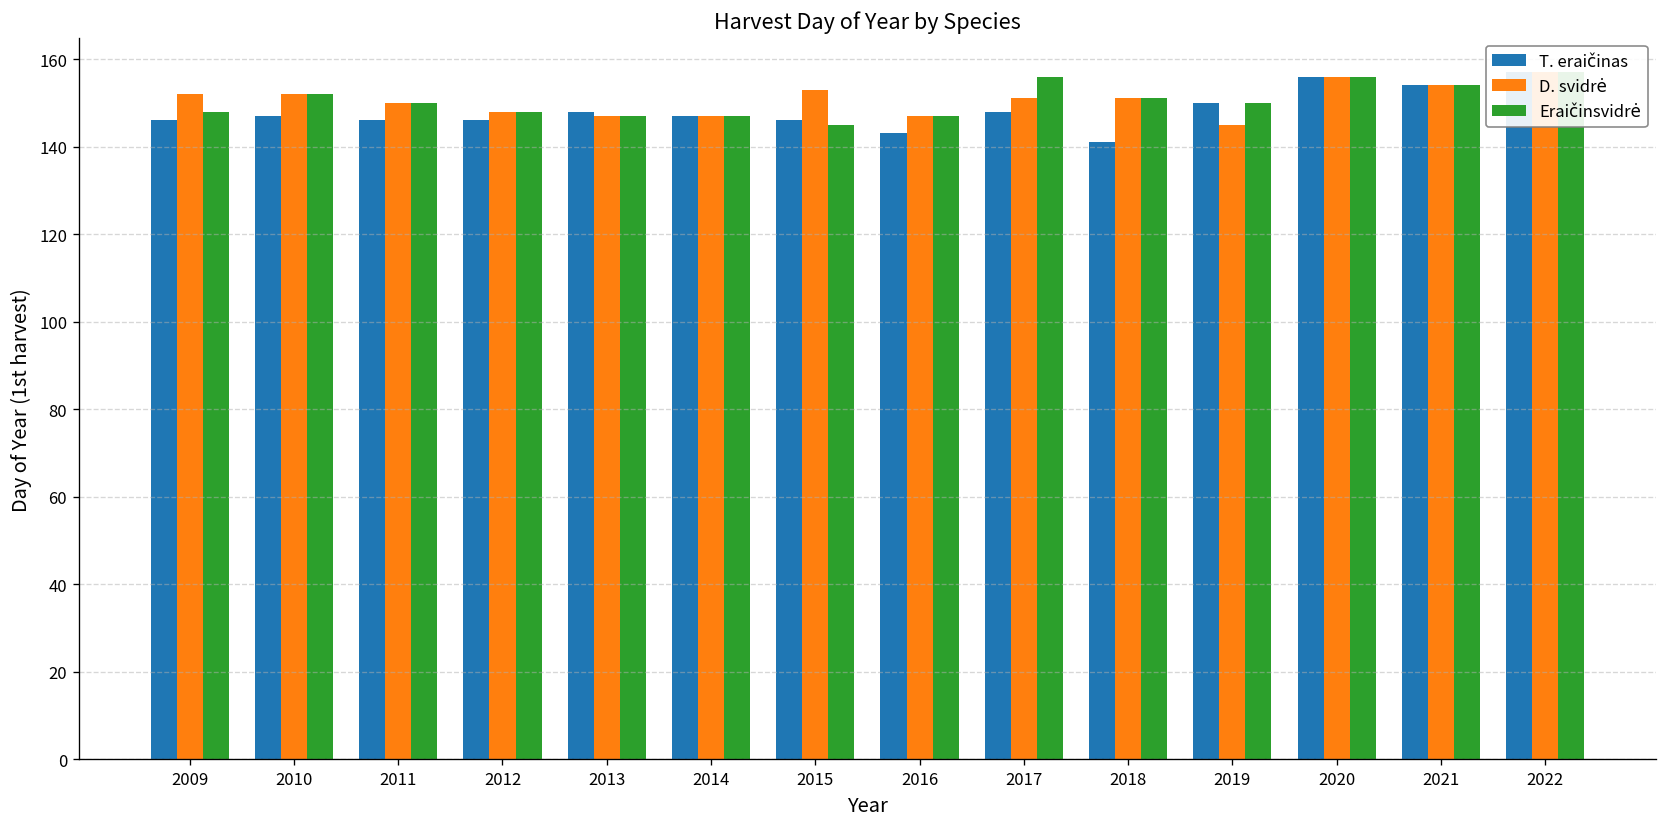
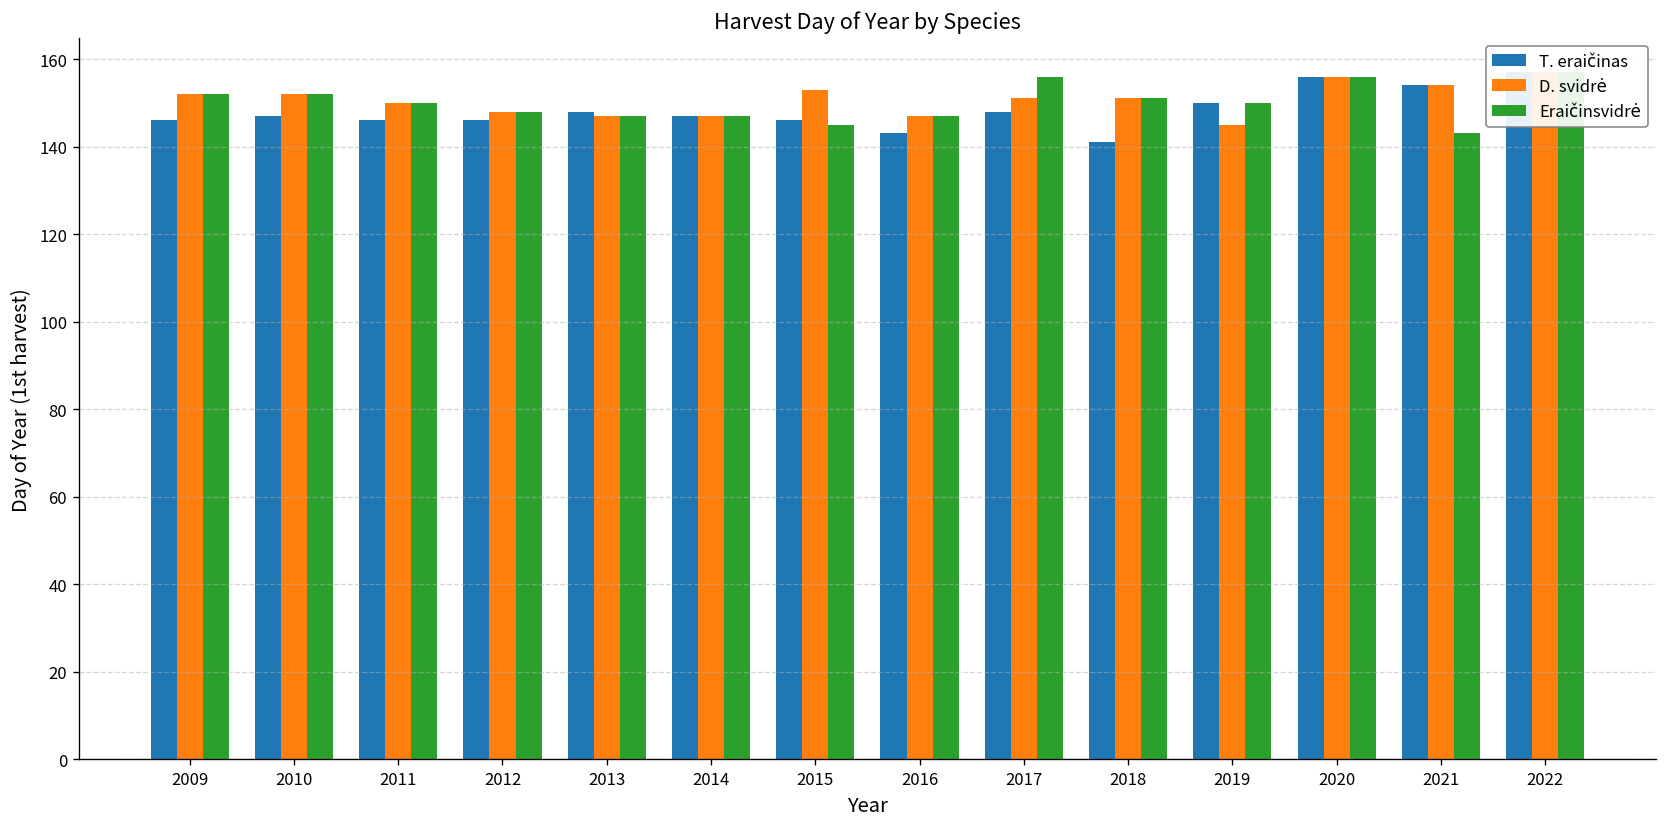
Eraičinsvidrė, 2009: 148 -> 152
Eraičinsvidrė, 2021: 154 -> 143
